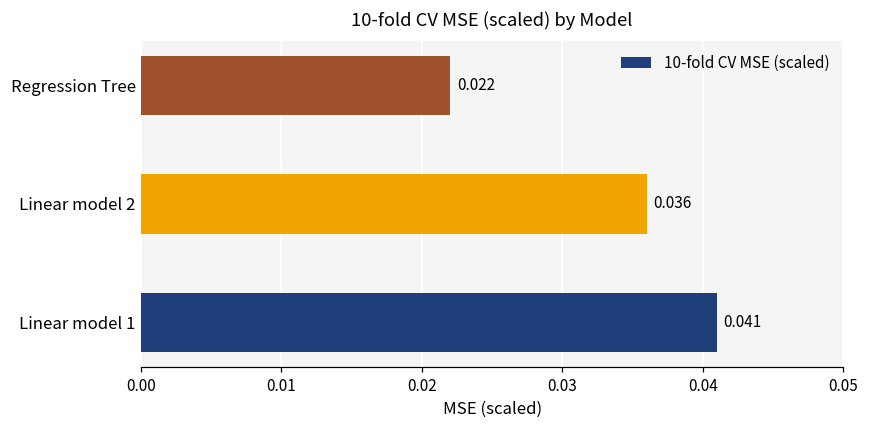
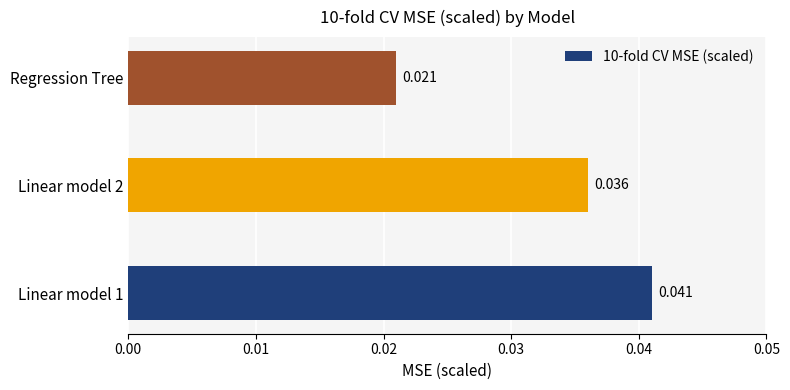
Regression Tree: 0.022 -> 0.021
